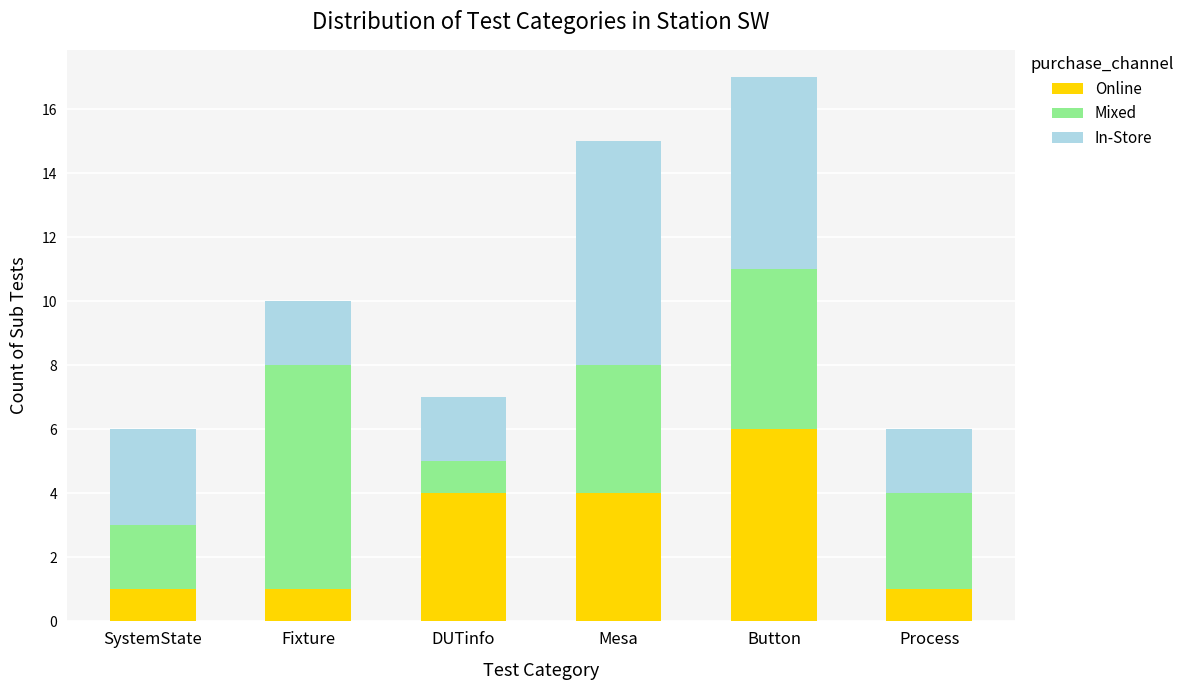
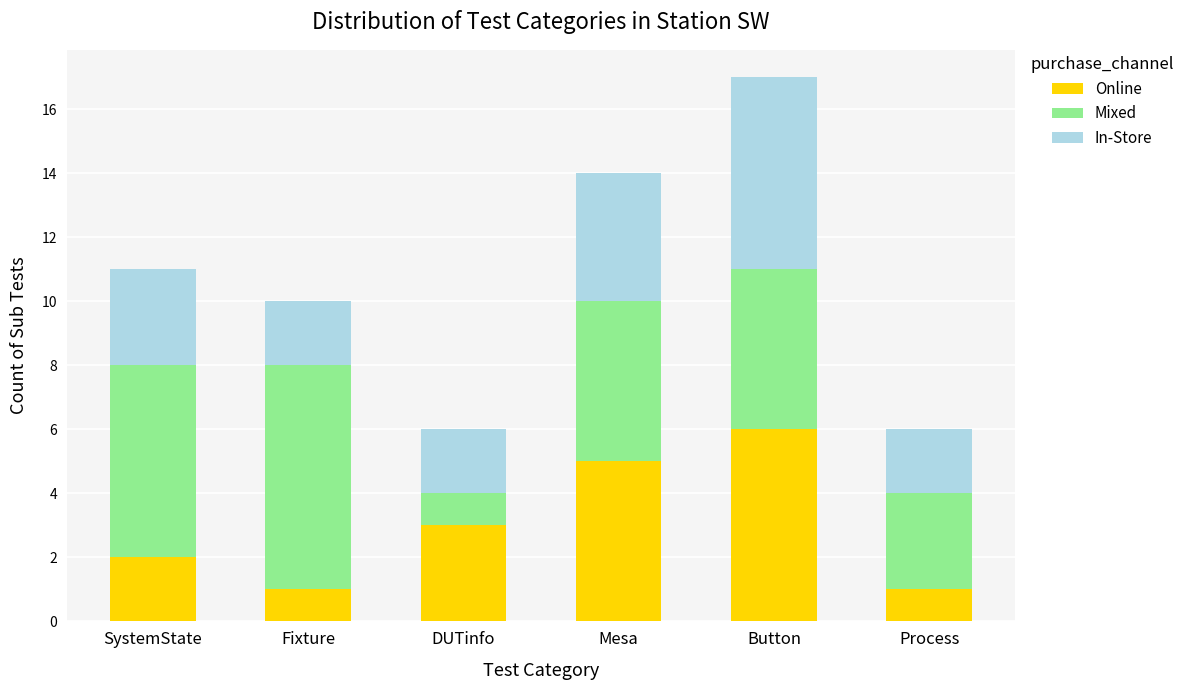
Online, SystemState: 1 -> 2
Mixed, SystemState: 2 -> 6
Online, DUTinfo: 4 -> 3
Online, Mesa: 4 -> 5
Mixed, Mesa: 4 -> 5
In-Store, Mesa: 7 -> 4
